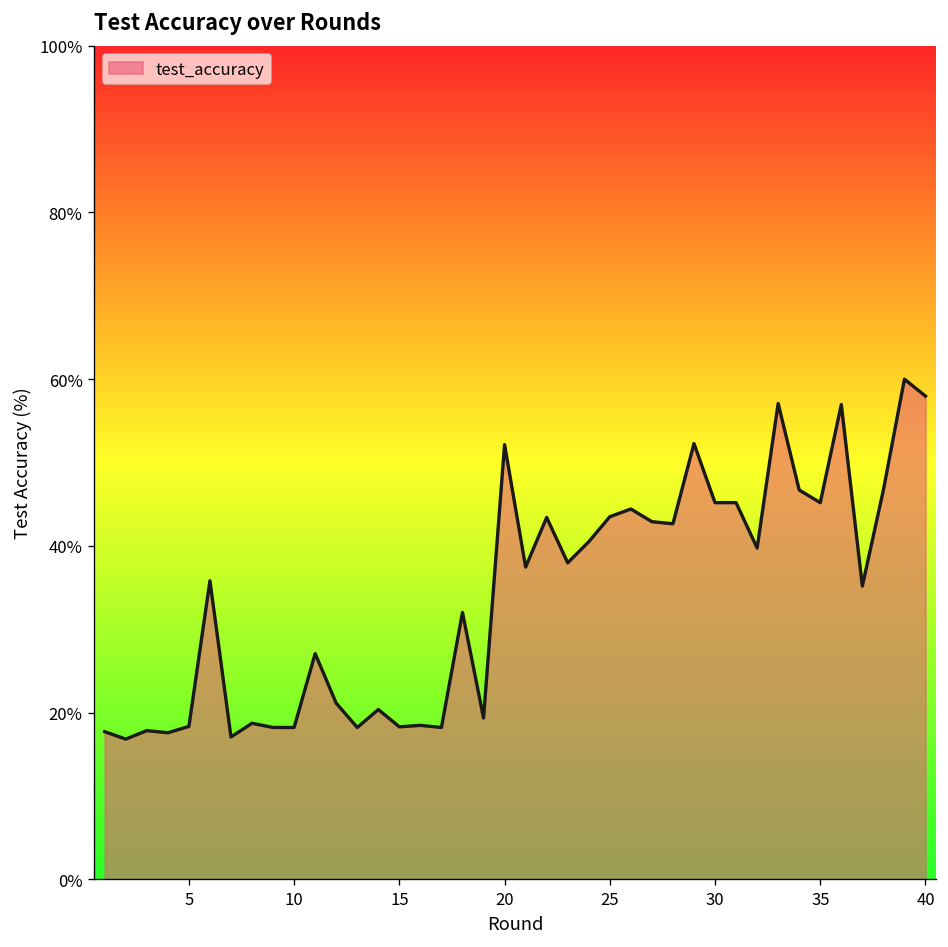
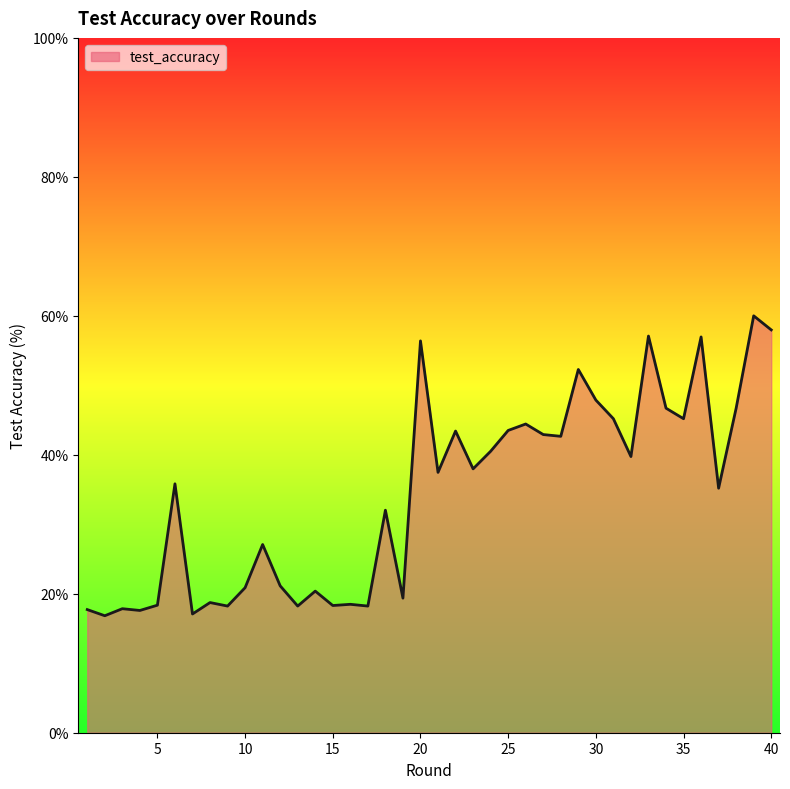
10: 18% -> 21%
20: 52% -> 56%
30: 45% -> 48%
